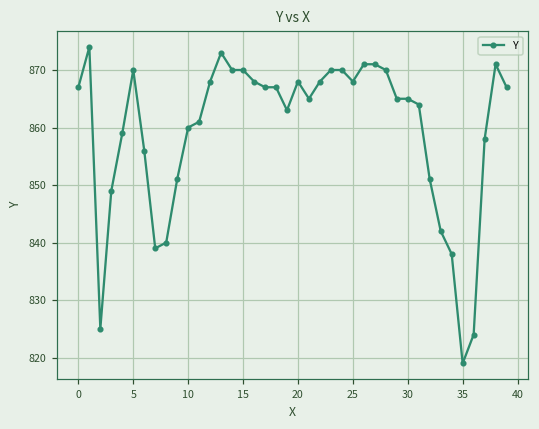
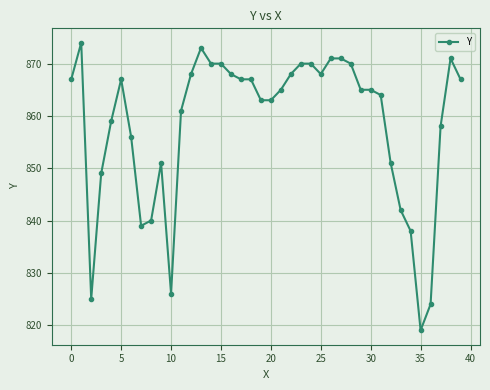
5: 870 -> 867
10: 860 -> 826
20: 868 -> 863
